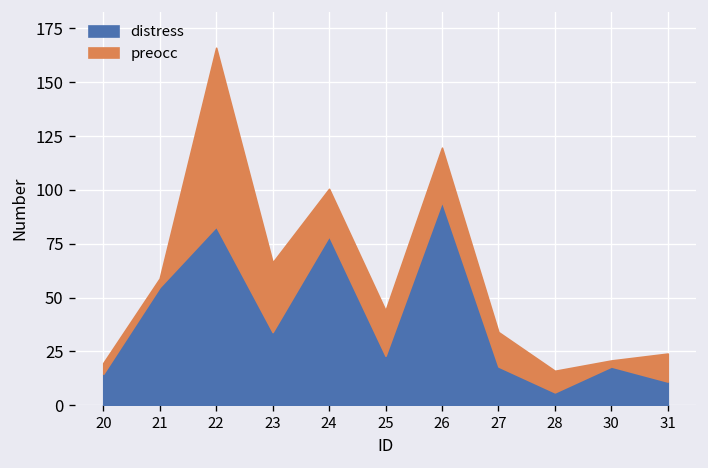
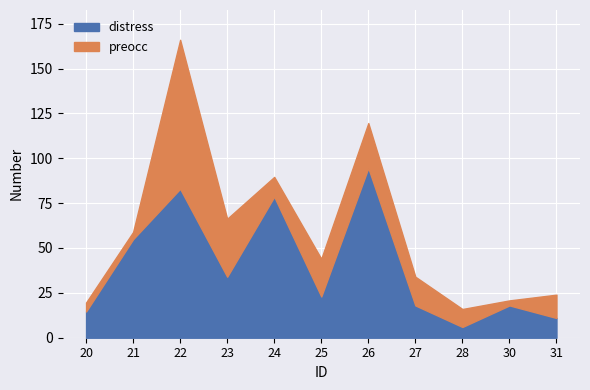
preocc, 24: 22 -> 11
